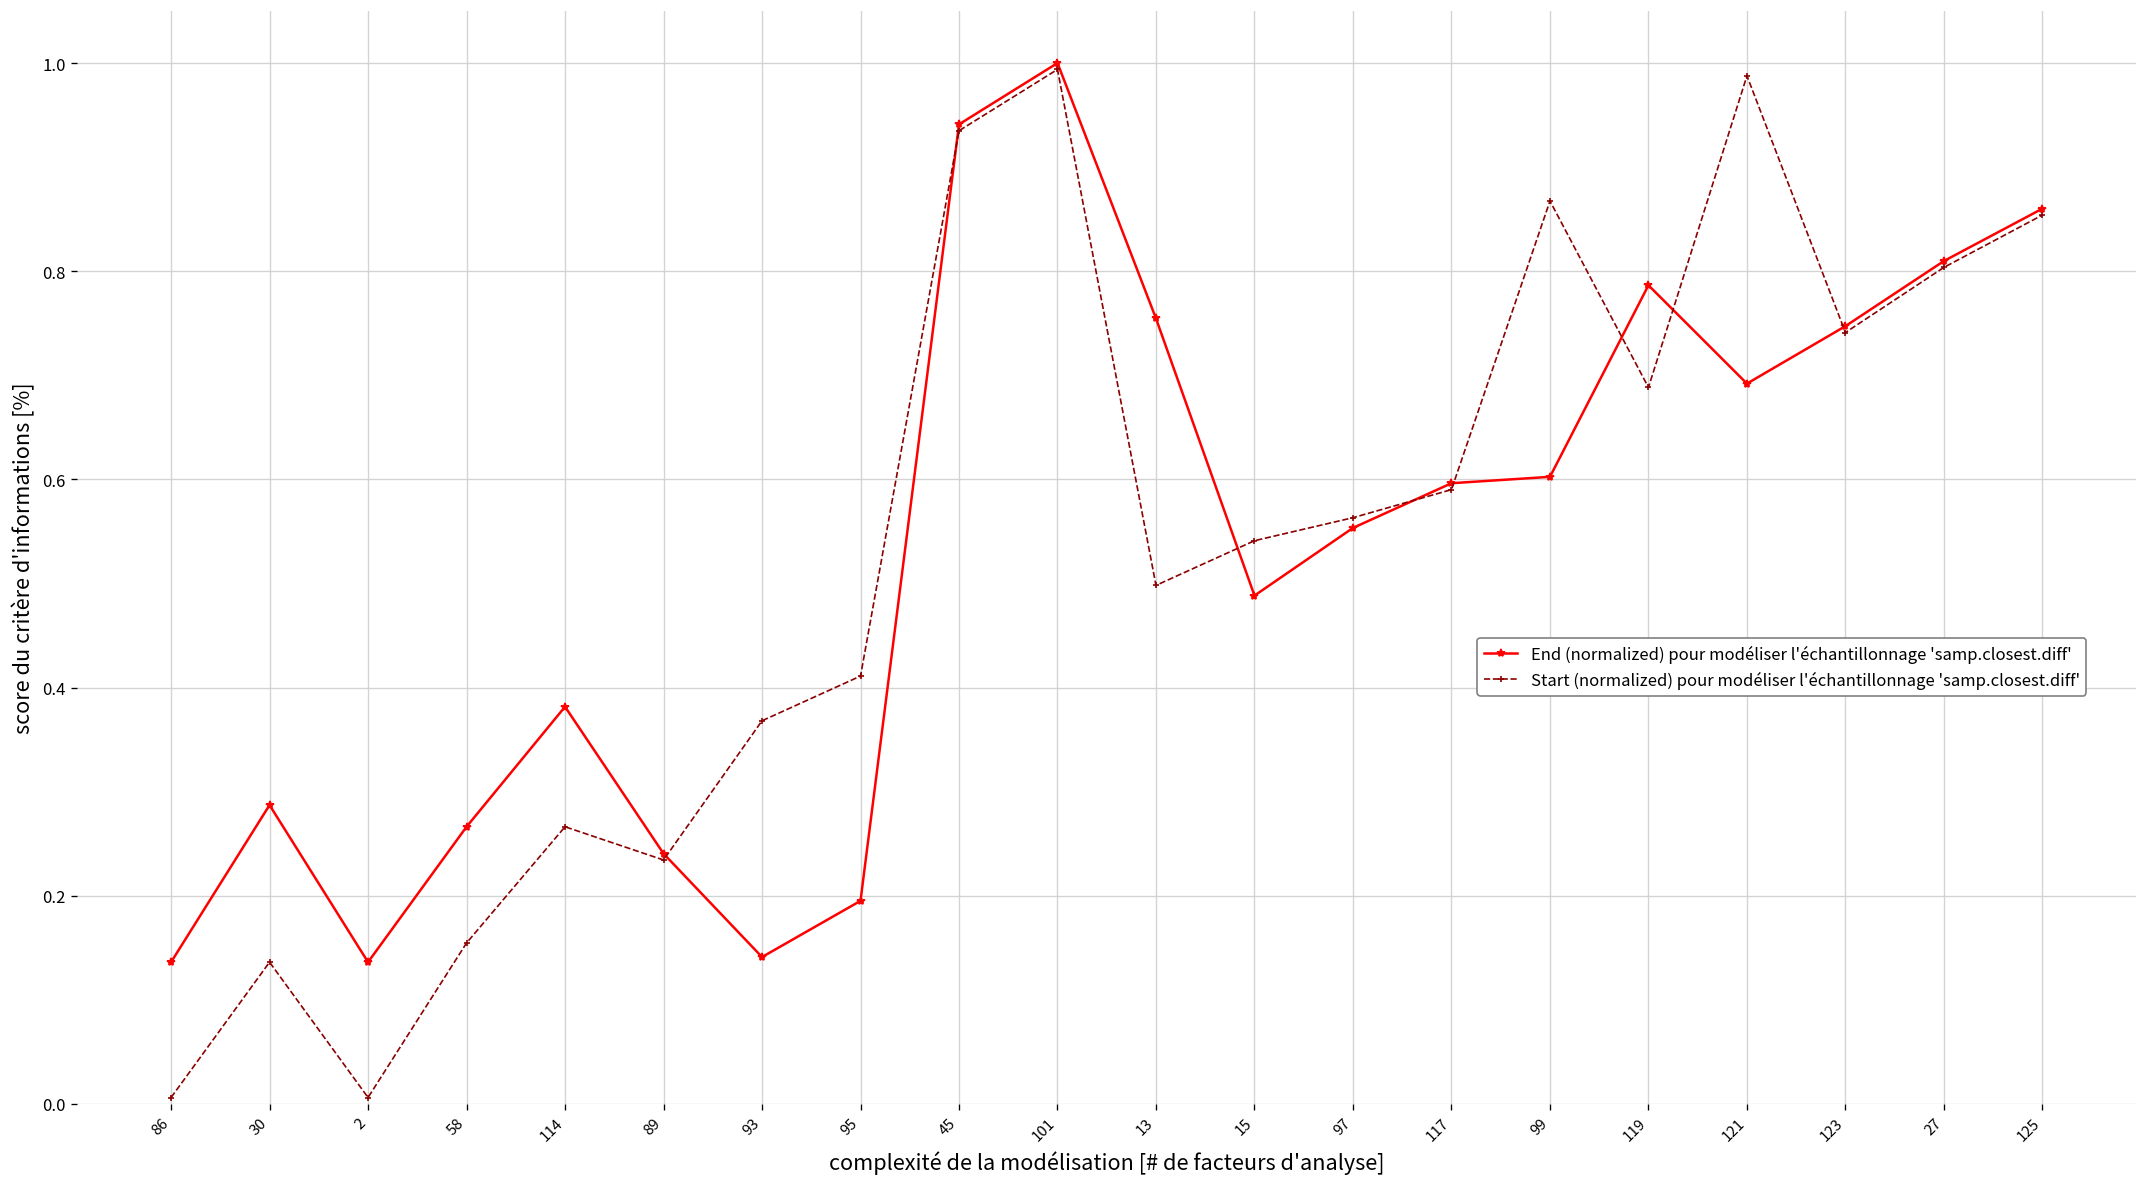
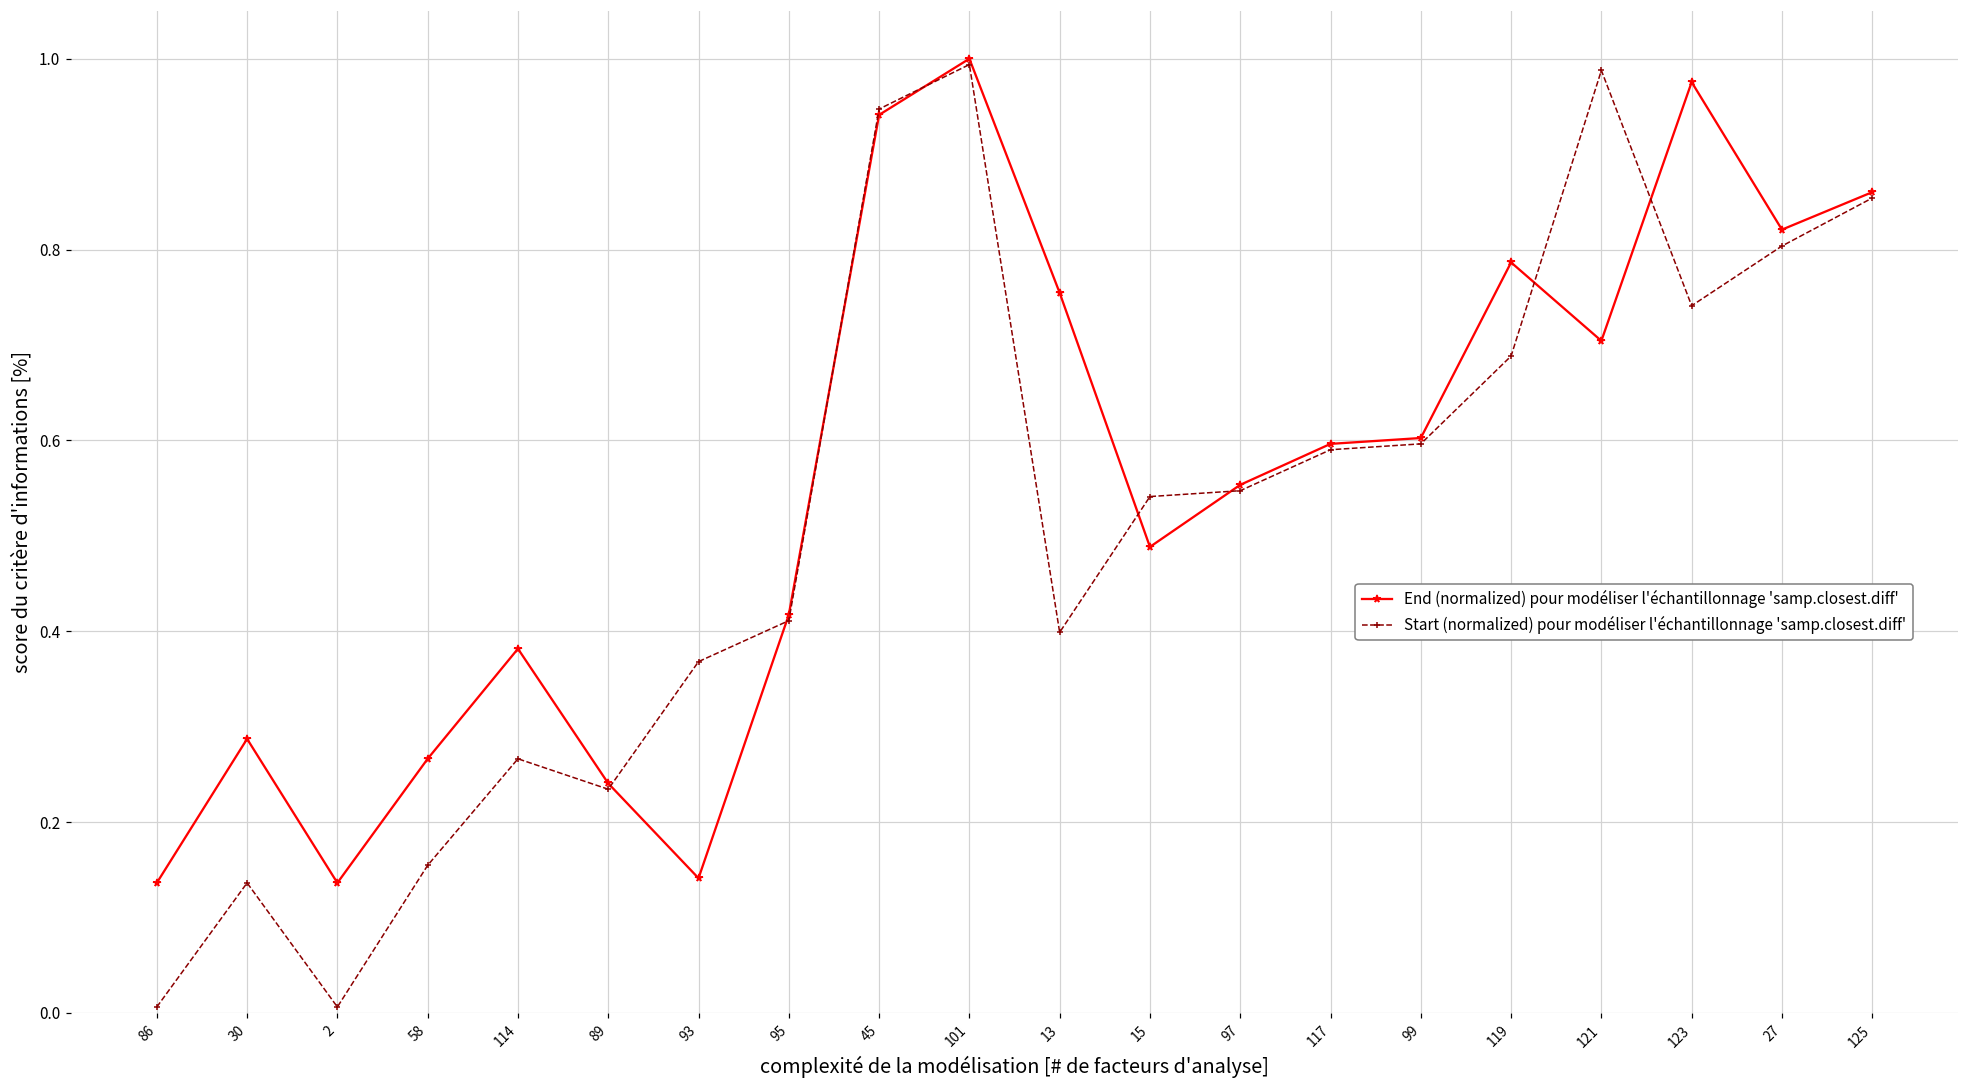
End (normalized) pour modéliser l'échantillonnage 'samp.closest.diff', 95: 0.20 -> 0.42
Start (normalized) pour modéliser l'échantillonnage 'samp.closest.diff', 45: 0.93 -> 0.95
Start (normalized) pour modéliser l'échantillonnage 'samp.closest.diff', 13: 0.50 -> 0.40
Start (normalized) pour modéliser l'échantillonnage 'samp.closest.diff', 97: 0.56 -> 0.55
Start (normalized) pour modéliser l'échantillonnage 'samp.closest.diff', 99: 0.87 -> 0.60
End (normalized) pour modéliser l'échantillonnage 'samp.closest.diff', 121: 0.69 -> 0.70
End (normalized) pour modéliser l'échantillonnage 'samp.closest.diff', 123: 0.75 -> 0.98
End (normalized) pour modéliser l'échantillonnage 'samp.closest.diff', 27: 0.81 -> 0.82
